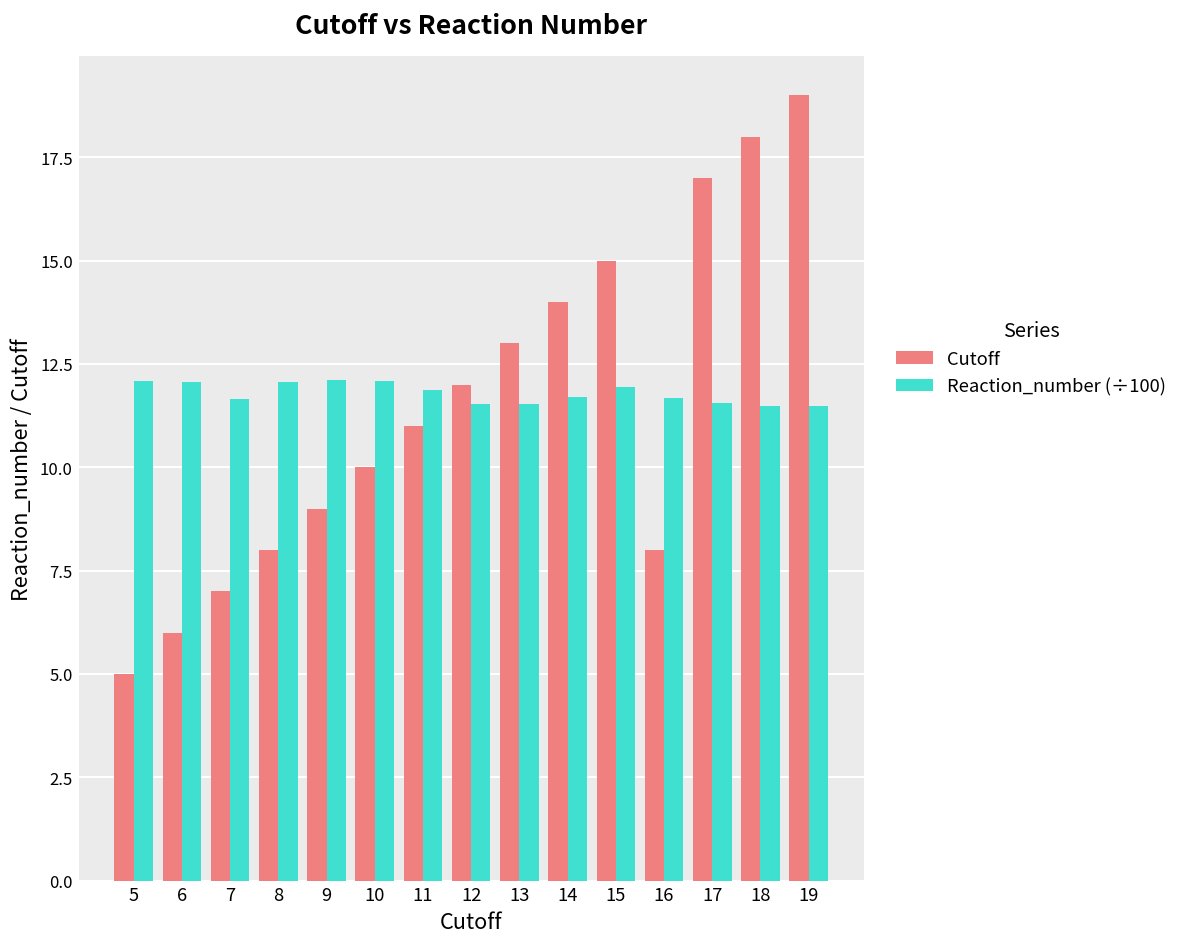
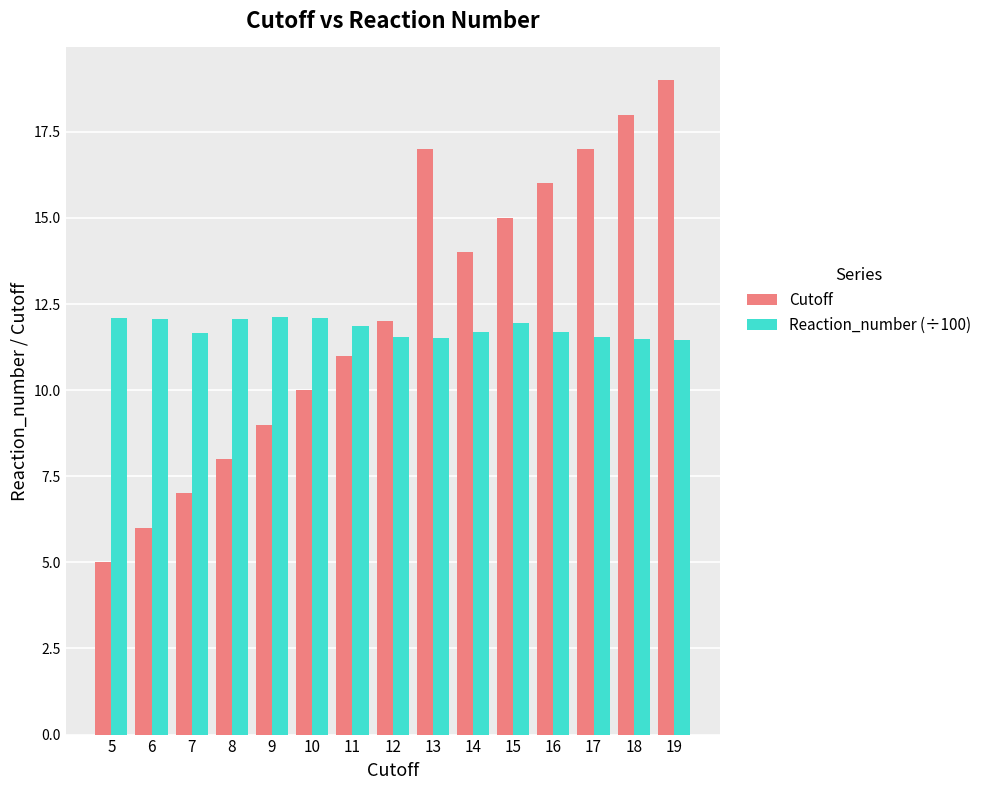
Cutoff, 13: 13 -> 17
Cutoff, 16: 8 -> 16
